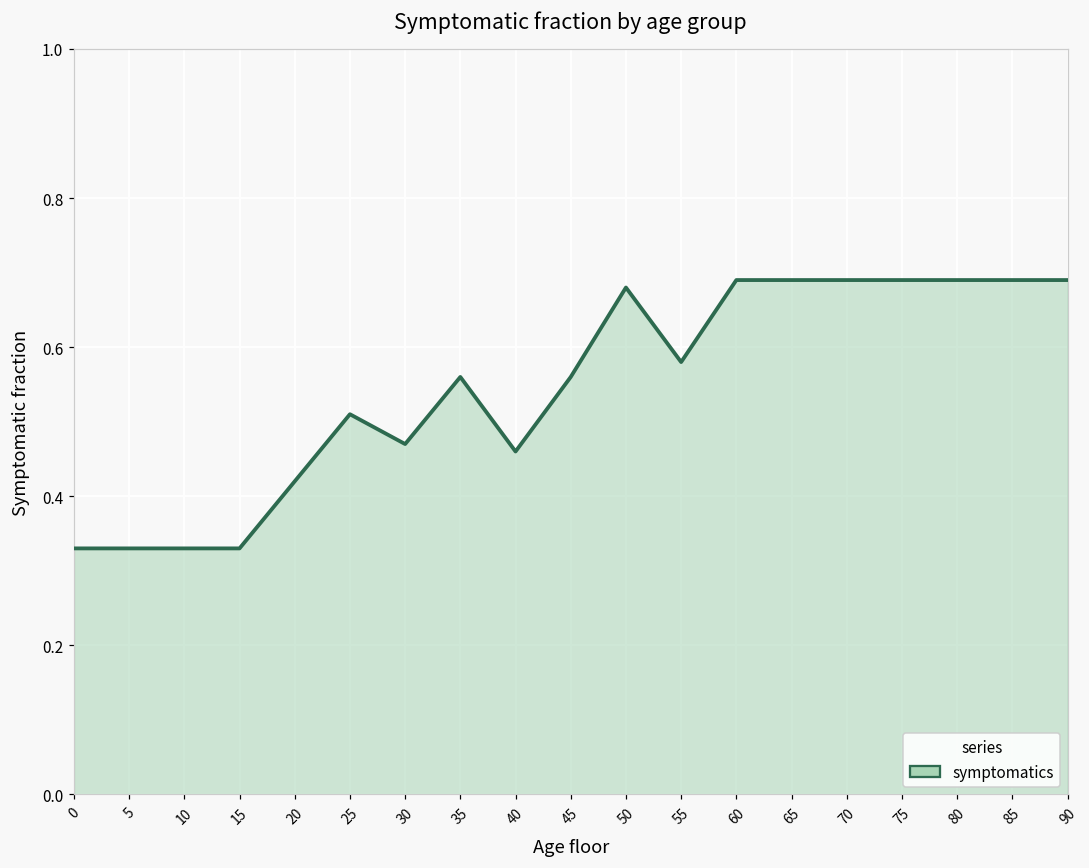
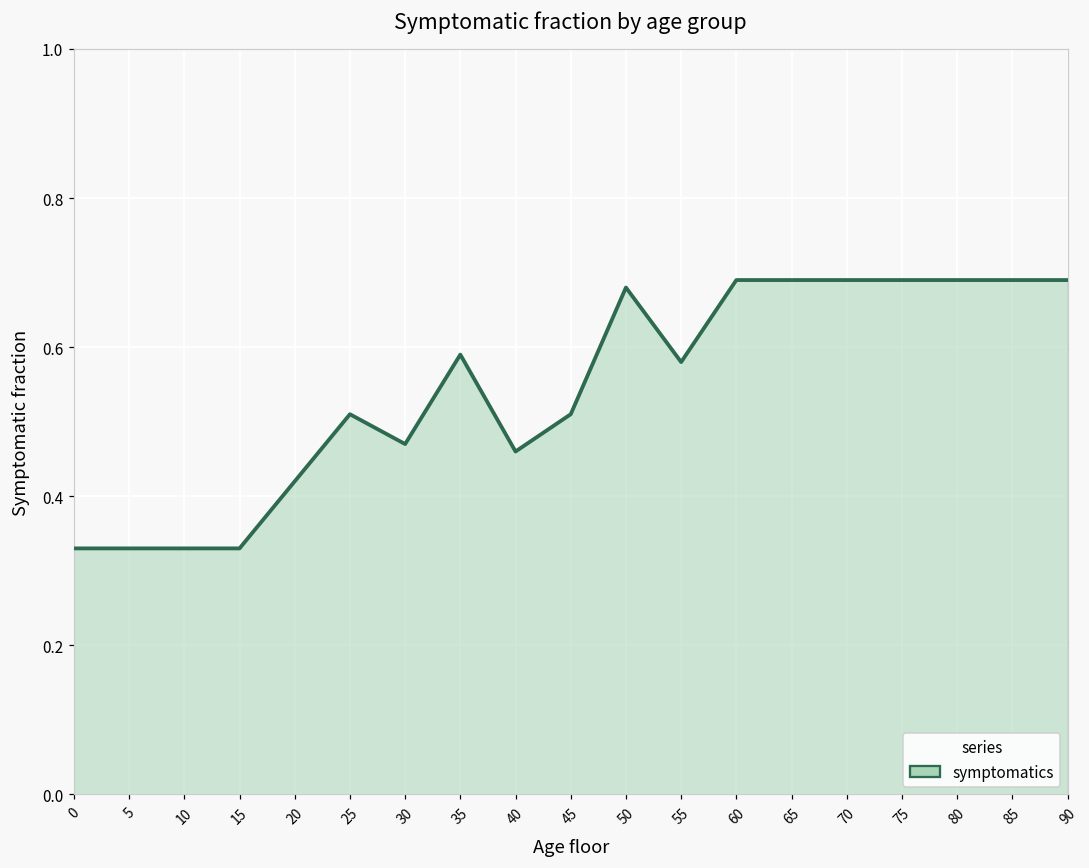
35: 0.56 -> 0.59
45: 0.56 -> 0.51
